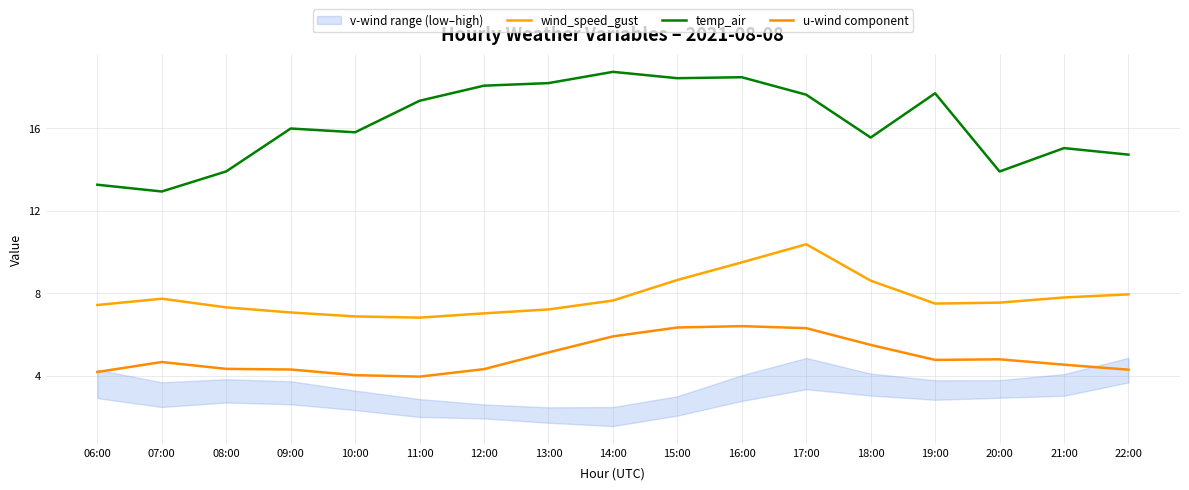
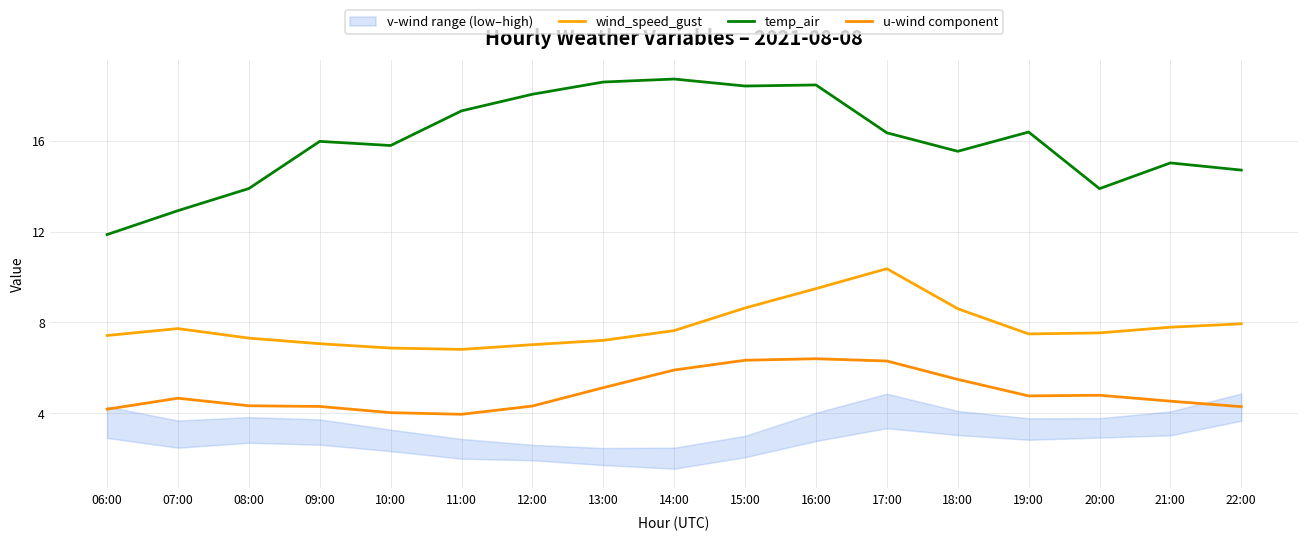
temp_air, 06:00: 13.2 -> 11.9
temp_air, 13:00: 18.2 -> 18.6
temp_air, 17:00: 17.6 -> 16.3
temp_air, 19:00: 17.7 -> 16.4
